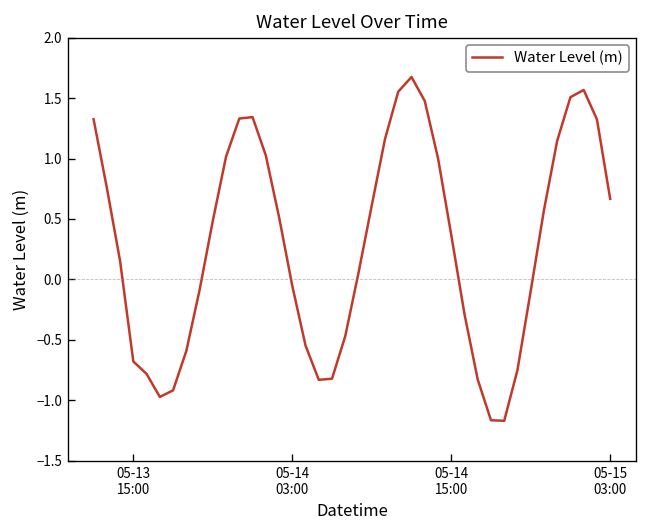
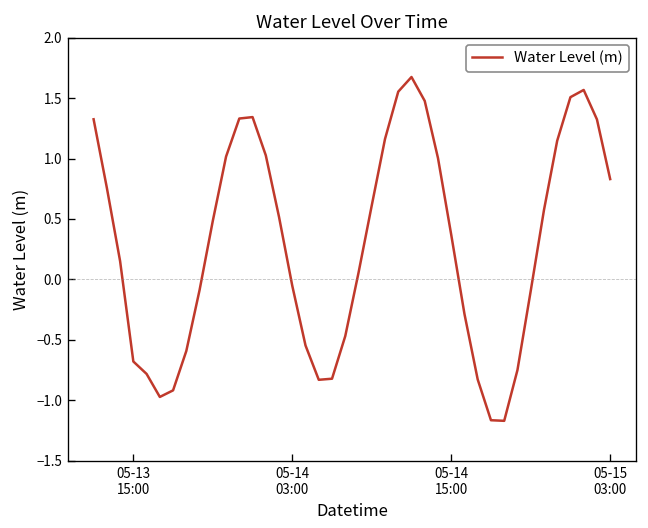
05-15 03:00: 0.67 -> 0.83
